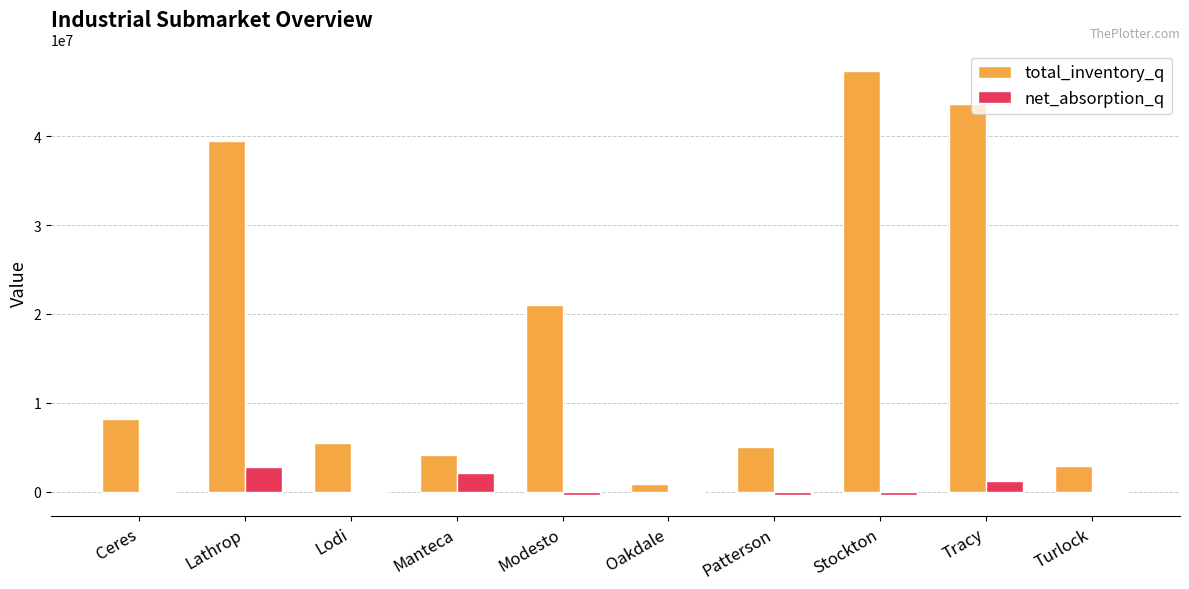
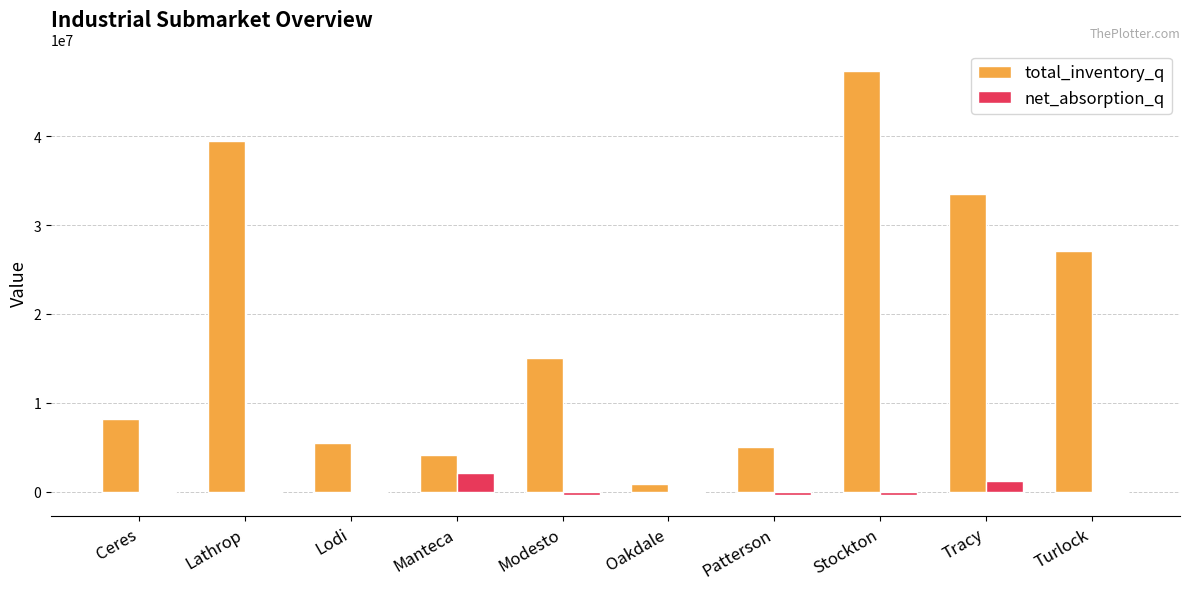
net_absorption_q, Lathrop: 3000000 -> 0
total_inventory_q, Modesto: 21000000 -> 15000000
total_inventory_q, Tracy: 44000000 -> 34000000
total_inventory_q, Turlock: 3000000 -> 27000000
